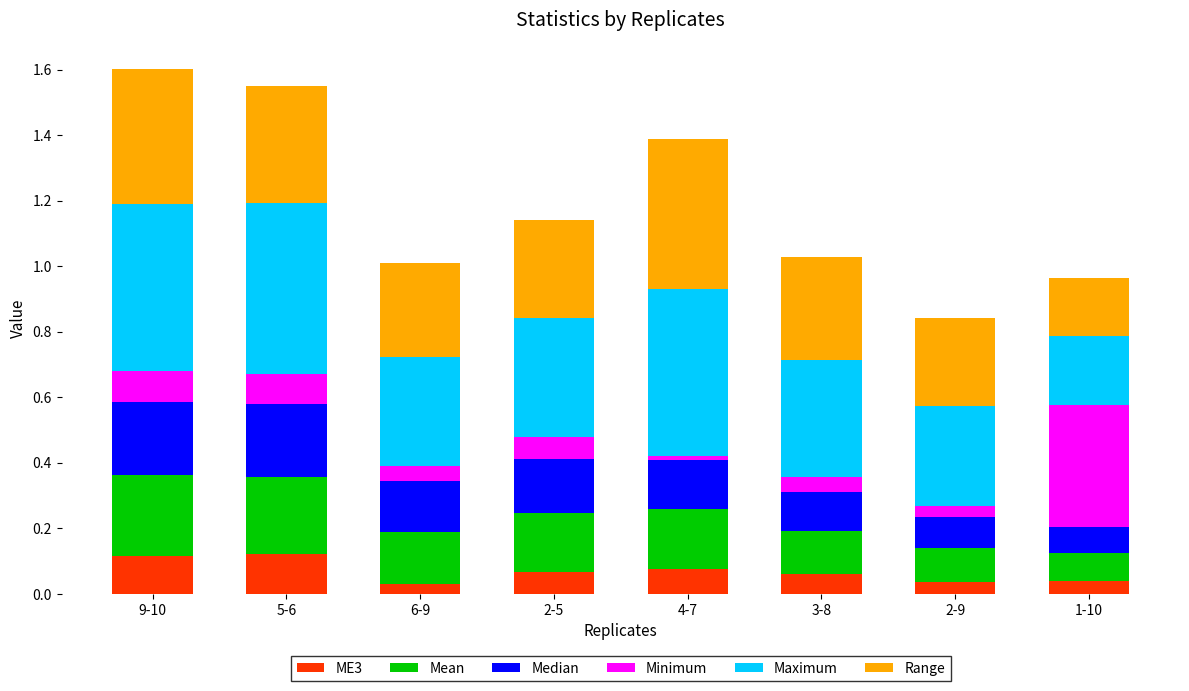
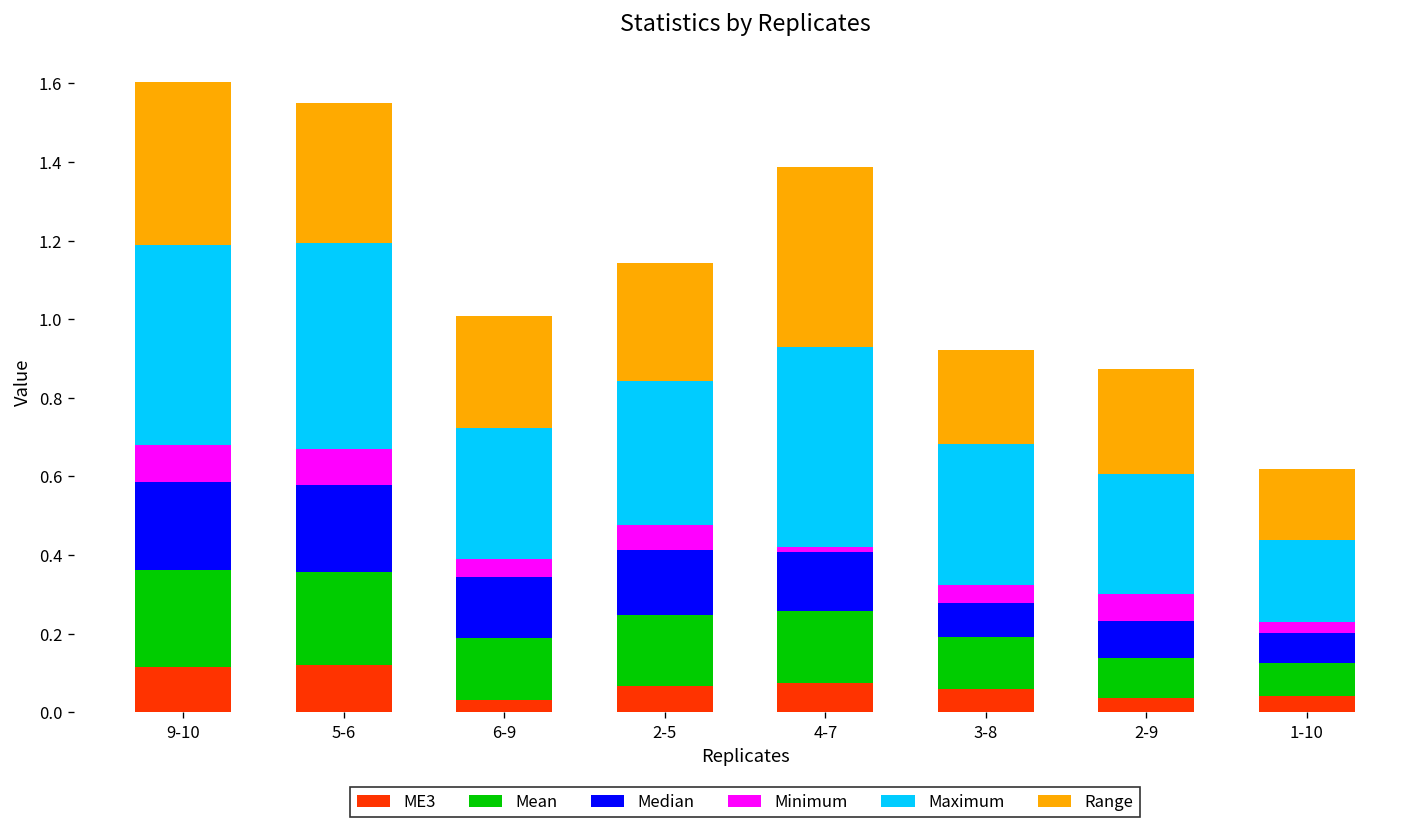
Median, 3-8: 0.12 -> 0.09
Range, 3-8: 0.31 -> 0.24
Minimum, 2-9: 0.04 -> 0.07
Minimum, 1-10: 0.37 -> 0.03
